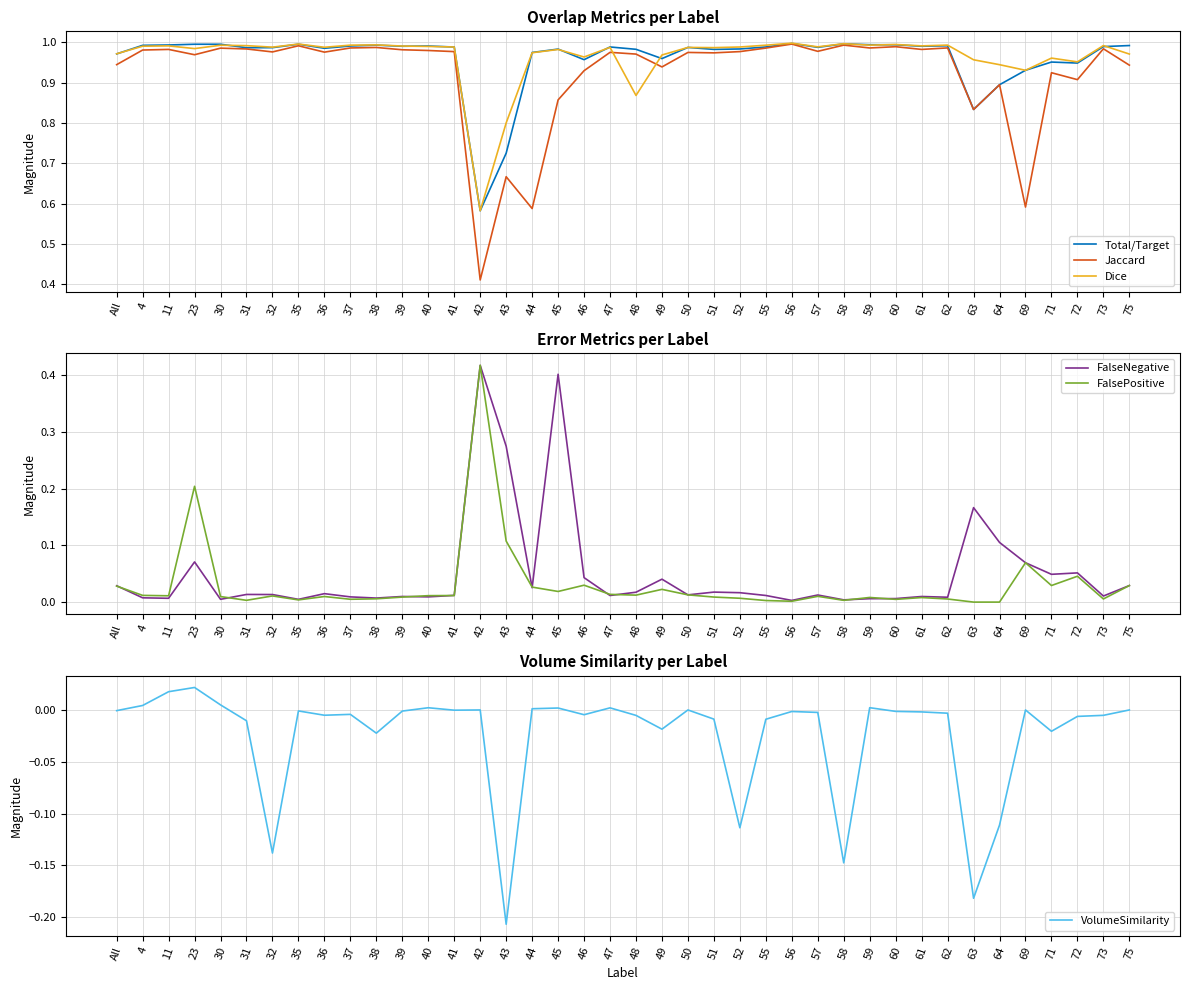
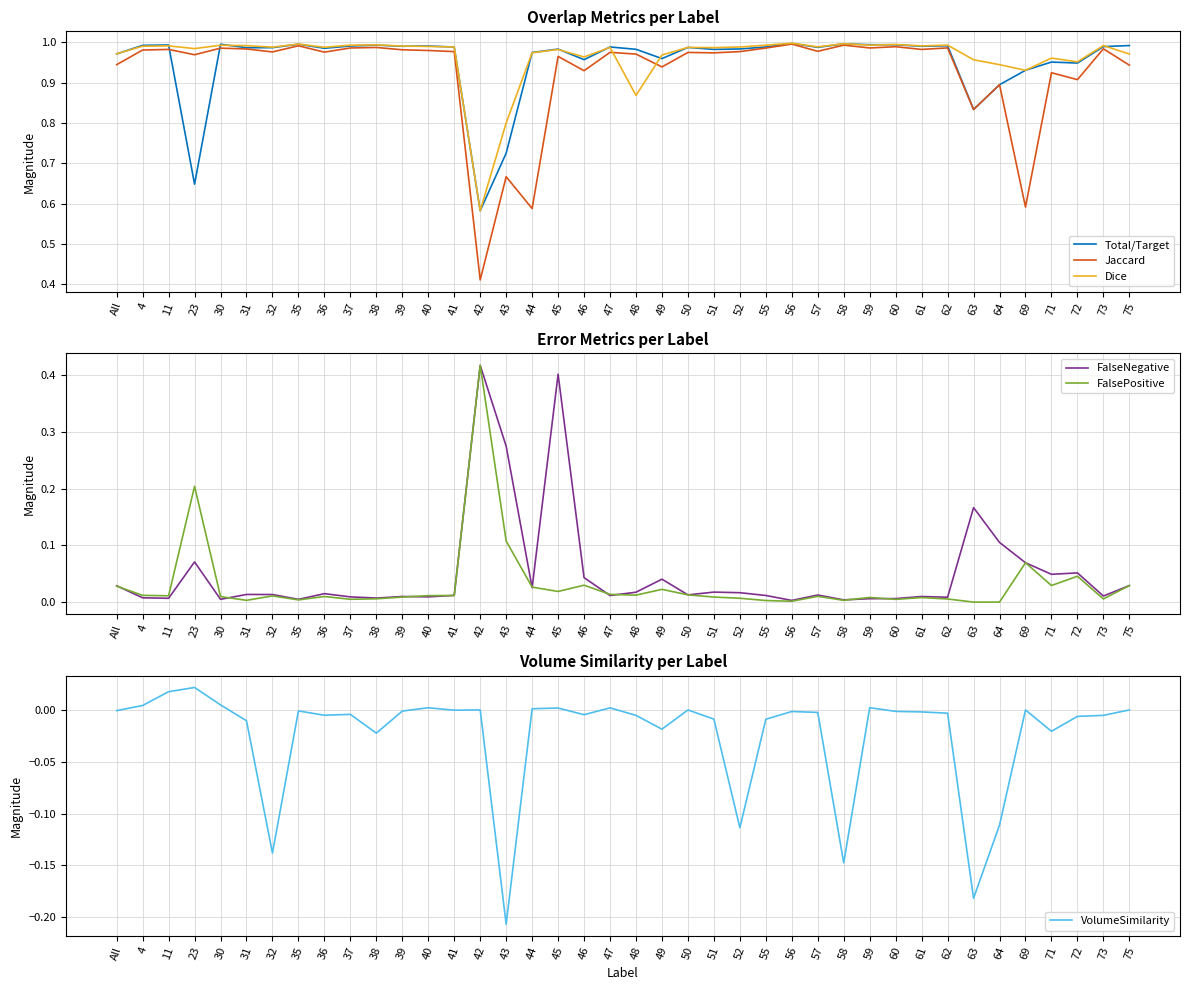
Overlap Metrics per Label, Total/Target, 23: 1.00 -> 0.65
Overlap Metrics per Label, Jaccard, 45: 0.86 -> 0.96
